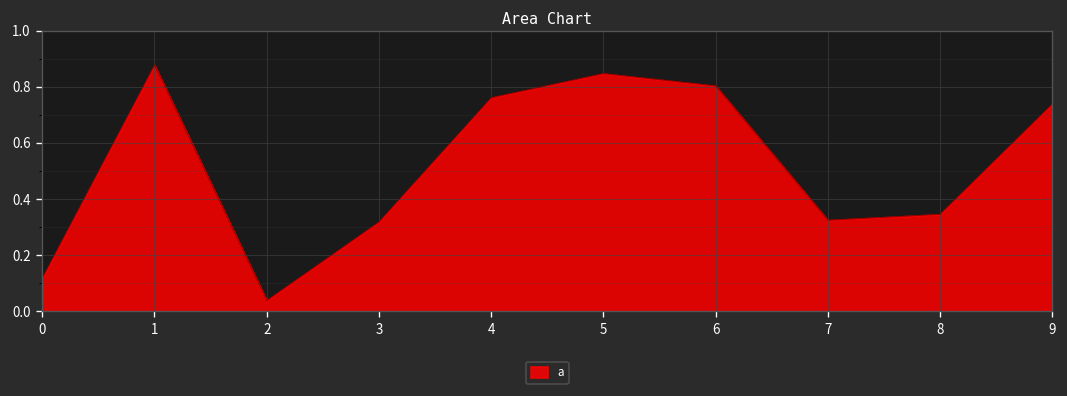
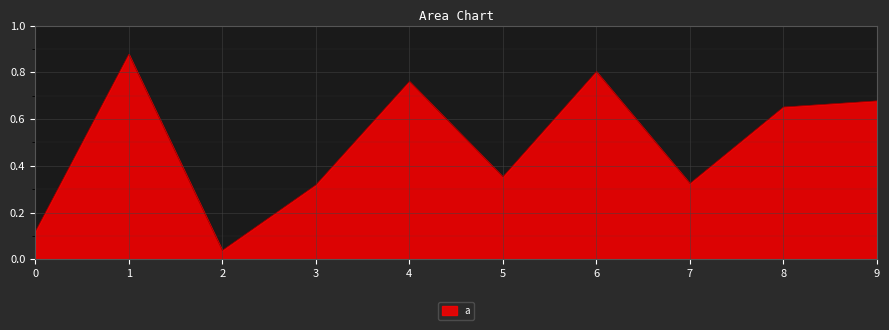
5: 0.85 -> 0.35
8: 0.35 -> 0.65
9: 0.74 -> 0.68
